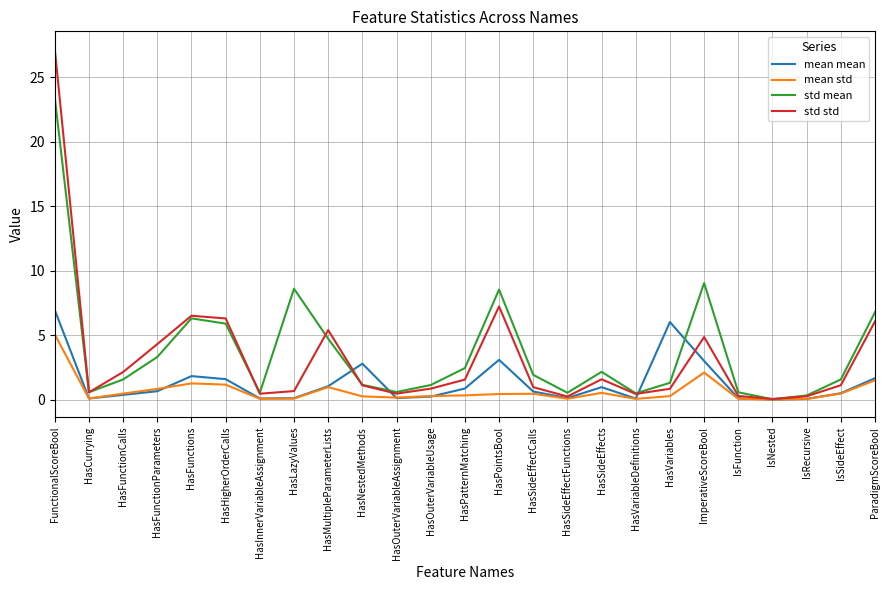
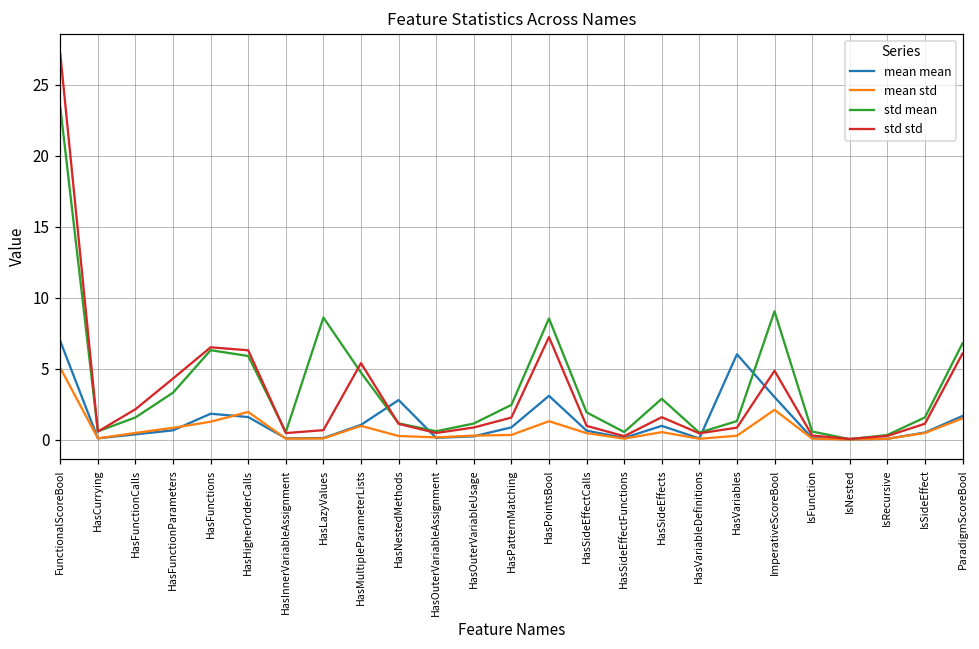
mean std, HasHigherOrderCalls: 1.2 -> 1.9
mean std, HasPointsBool: 0.4 -> 1.3
std mean, HasSideEffects: 2.1 -> 2.9
